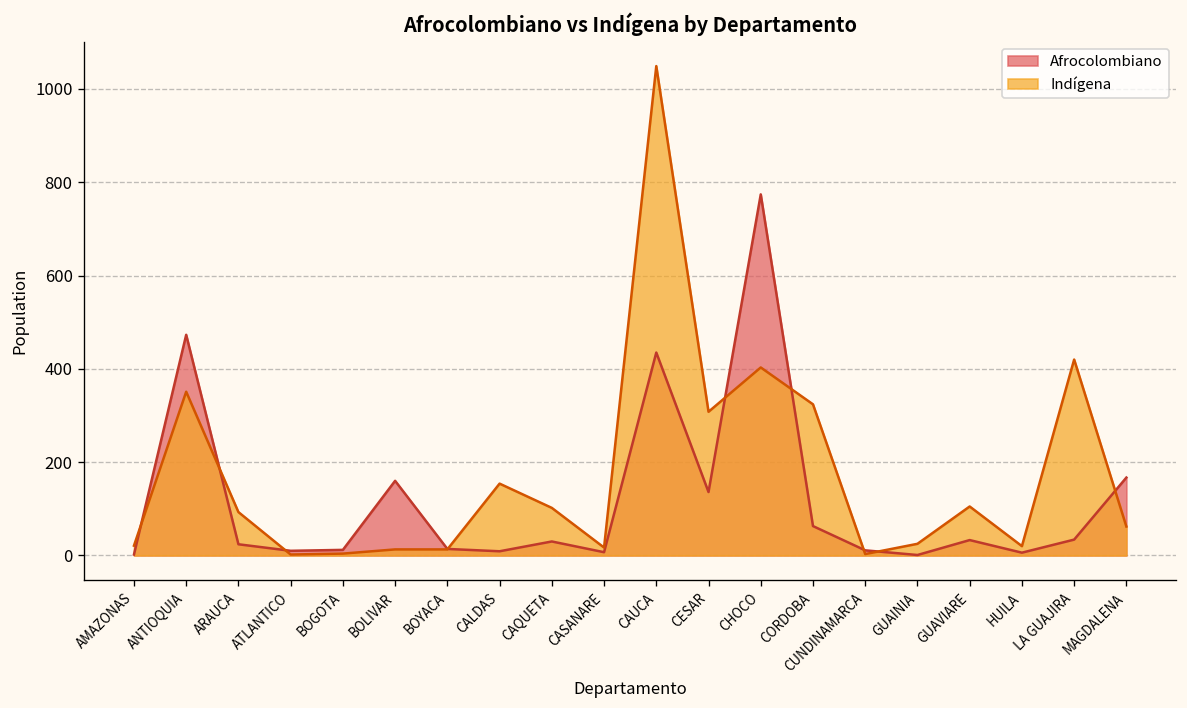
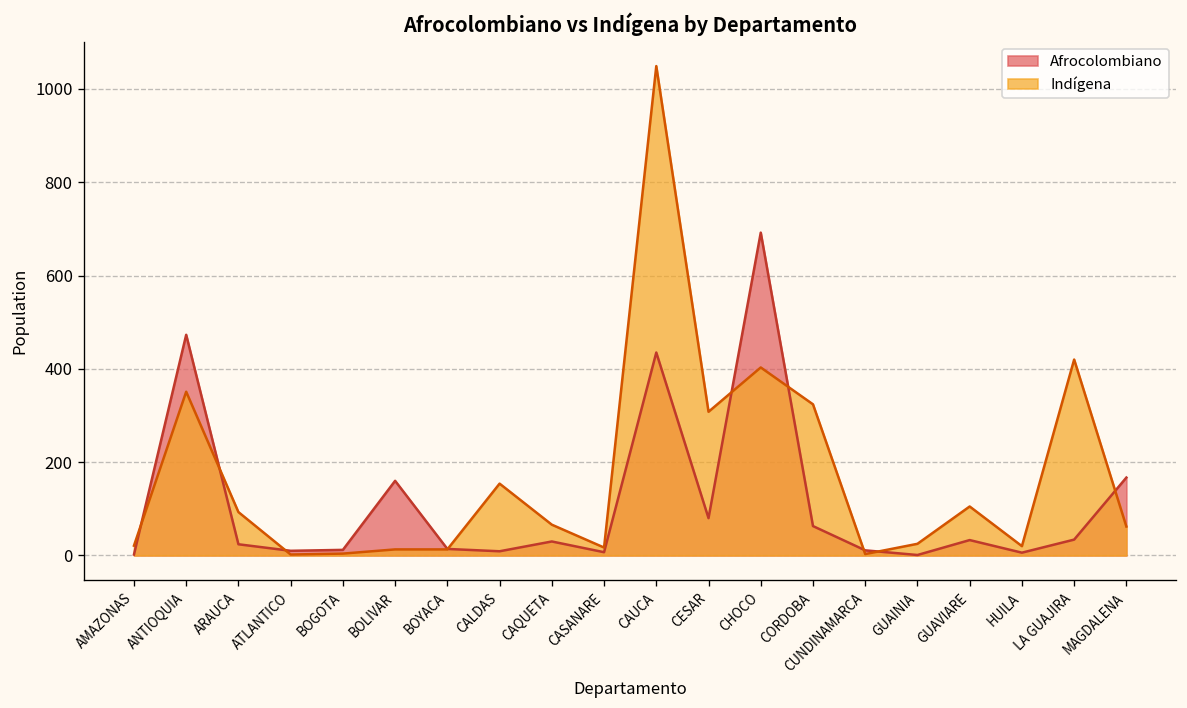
Indígena, CAQUETA: 100 -> 70
Afrocolombiano, CESAR: 140 -> 80
Afrocolombiano, CHOCO: 770 -> 690
